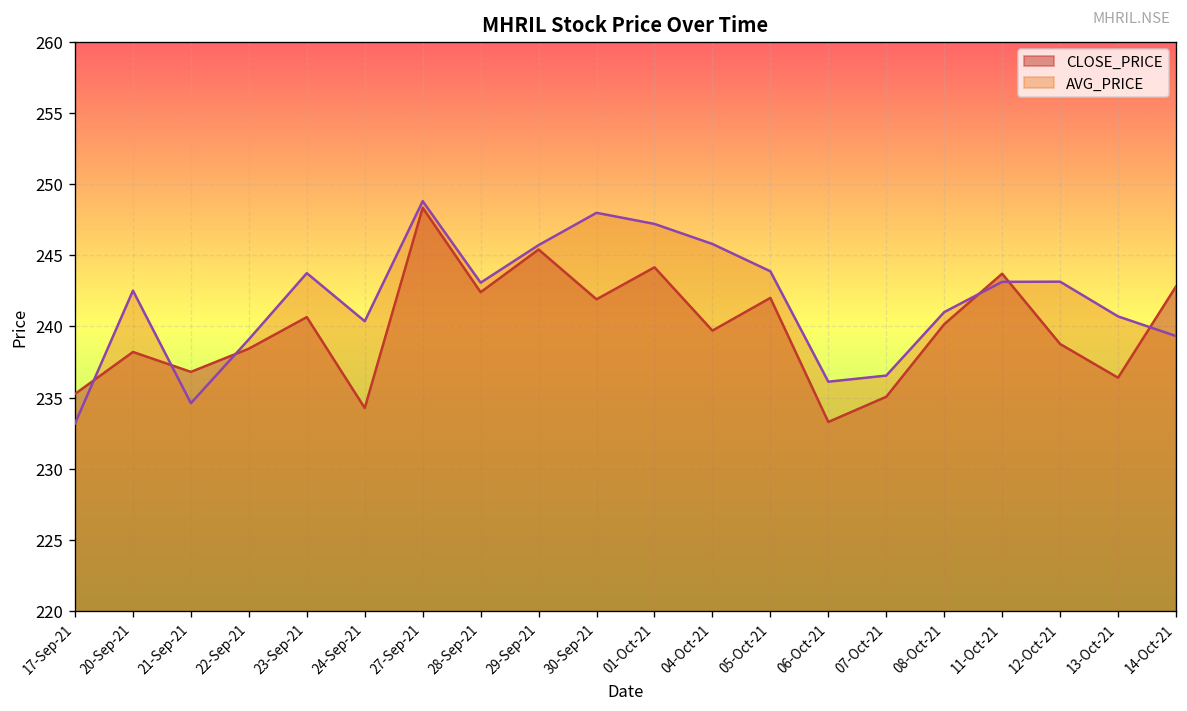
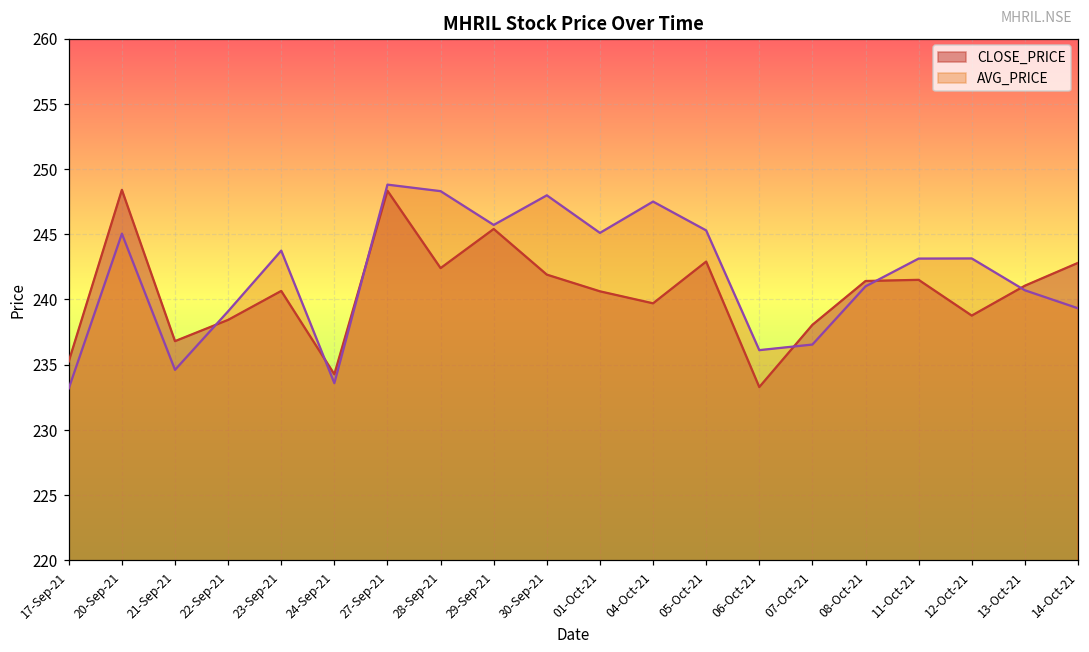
CLOSE_PRICE, 20-Sep-21: 238.2 -> 248.4
AVG_PRICE, 20-Sep-21: 242.5 -> 245.0
AVG_PRICE, 24-Sep-21: 240.4 -> 233.6
AVG_PRICE, 28-Sep-21: 243.1 -> 248.3
CLOSE_PRICE, 01-Oct-21: 244.2 -> 240.6
AVG_PRICE, 01-Oct-21: 247.2 -> 245.1
AVG_PRICE, 04-Oct-21: 245.8 -> 247.5
CLOSE_PRICE, 05-Oct-21: 242.0 -> 242.9
AVG_PRICE, 05-Oct-21: 243.9 -> 245.3
CLOSE_PRICE, 07-Oct-21: 235.1 -> 238.1
CLOSE_PRICE, 08-Oct-21: 240.2 -> 241.4
CLOSE_PRICE, 11-Oct-21: 243.7 -> 241.5
CLOSE_PRICE, 13-Oct-21: 236.4 -> 241.1
